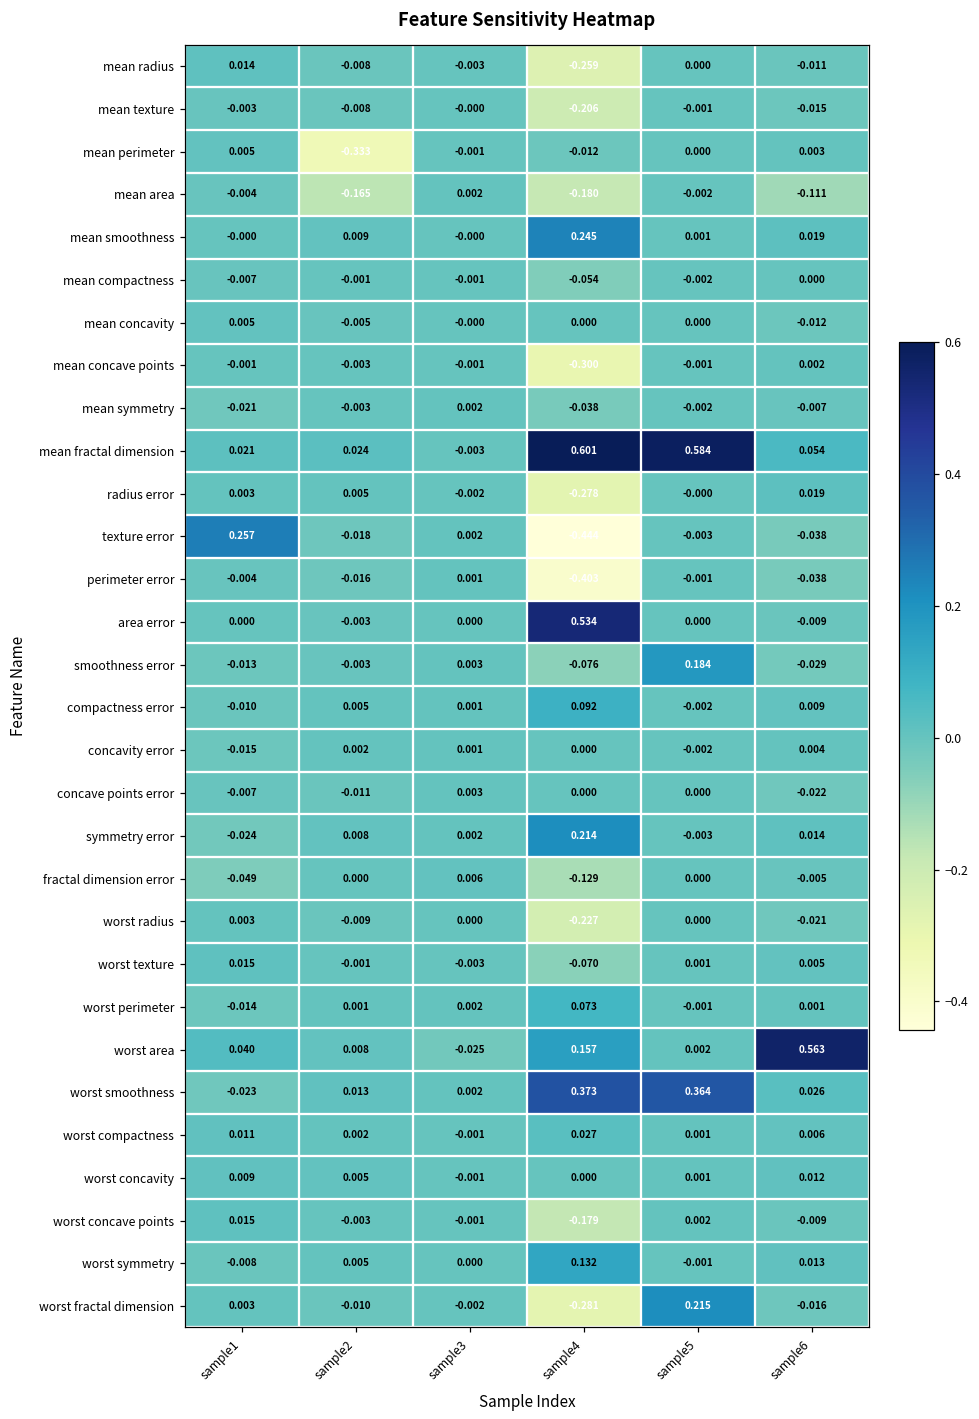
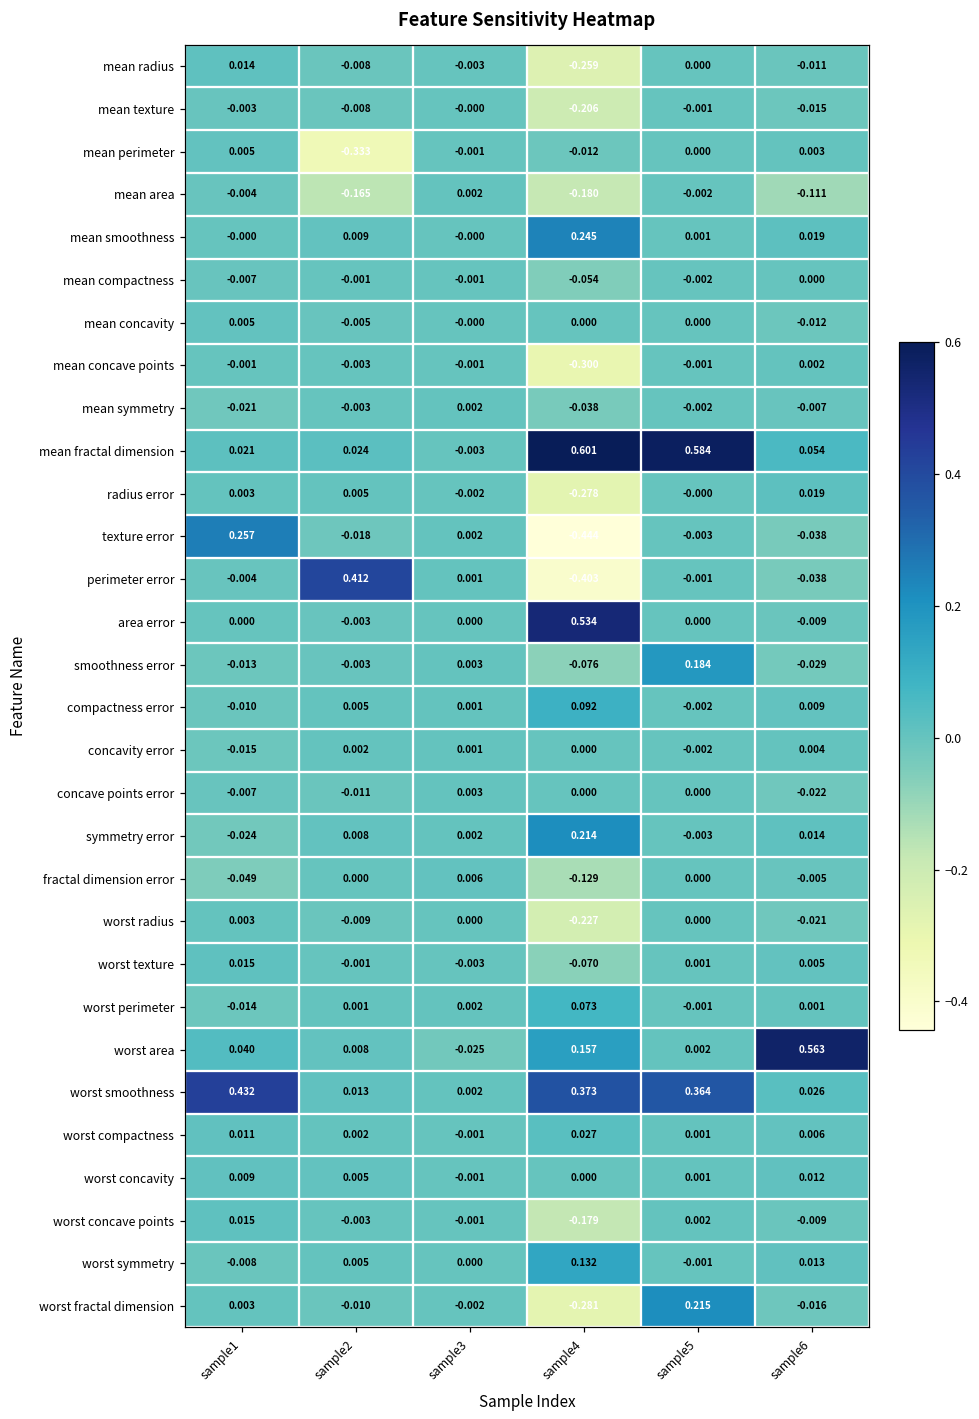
perimeter error, sample2: -0.016 -> 0.412
worst smoothness, sample1: -0.023 -> 0.432
